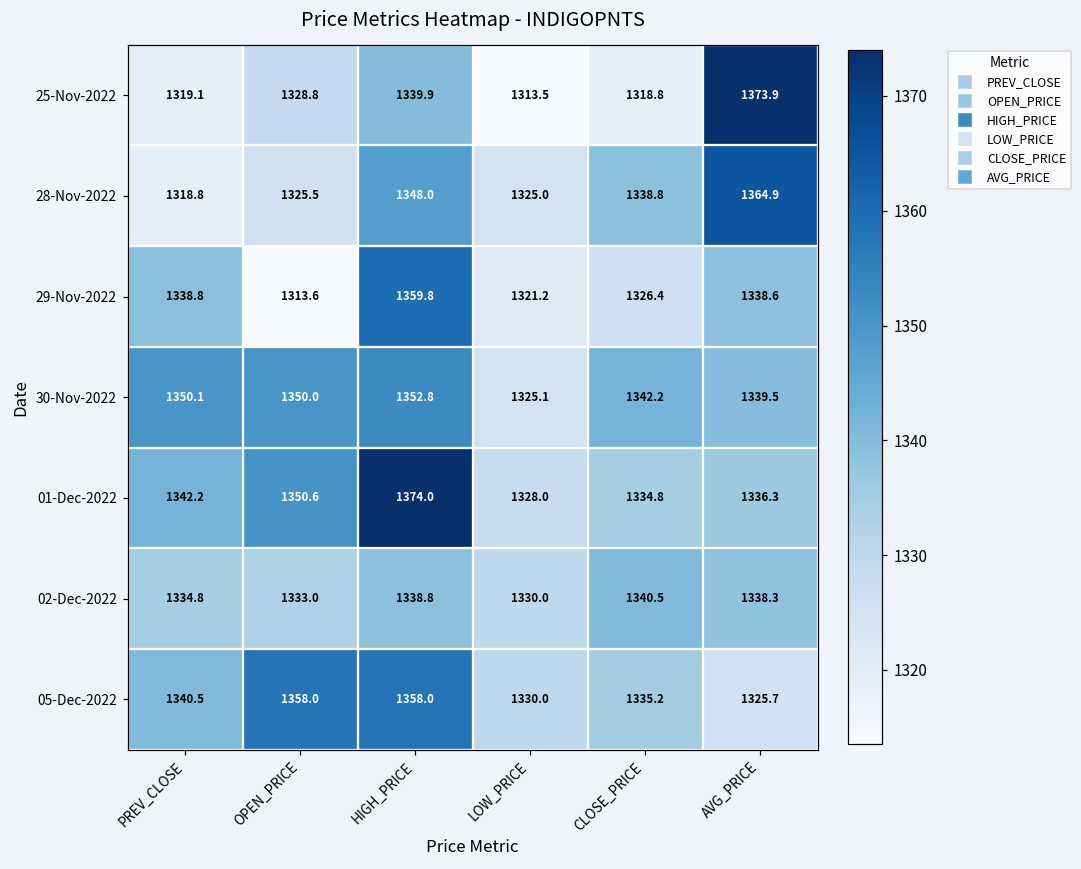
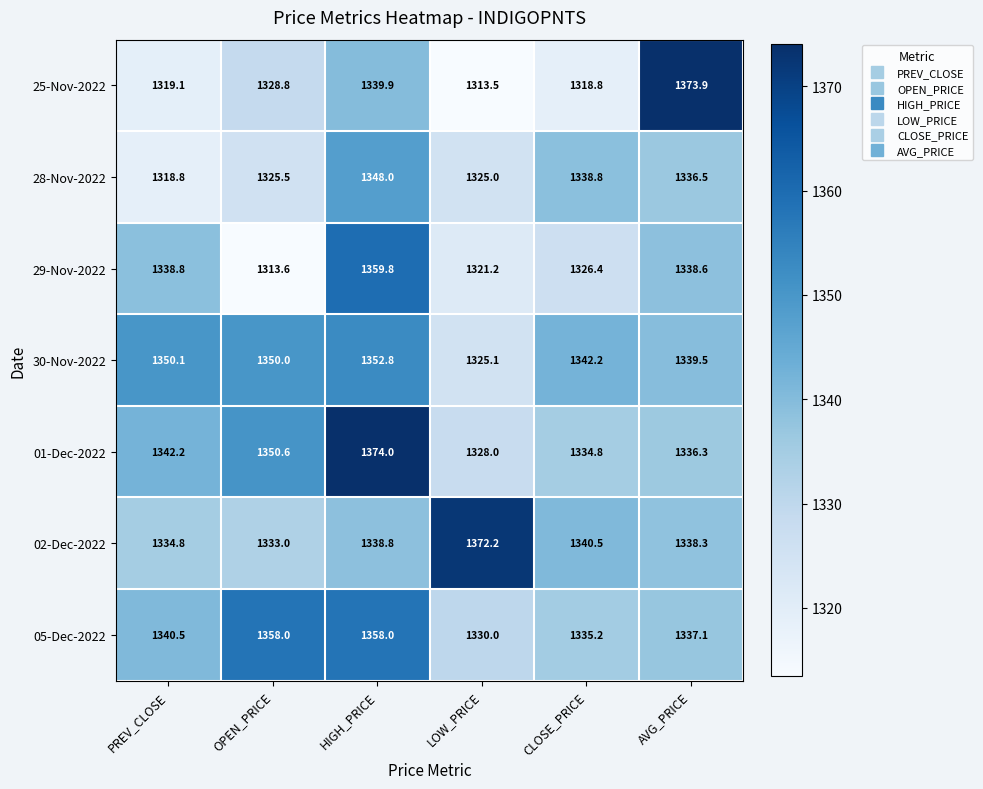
28-Nov-2022, AVG_PRICE: 1364.9 -> 1336.5
02-Dec-2022, LOW_PRICE: 1330.0 -> 1372.2
05-Dec-2022, AVG_PRICE: 1325.7 -> 1337.1
